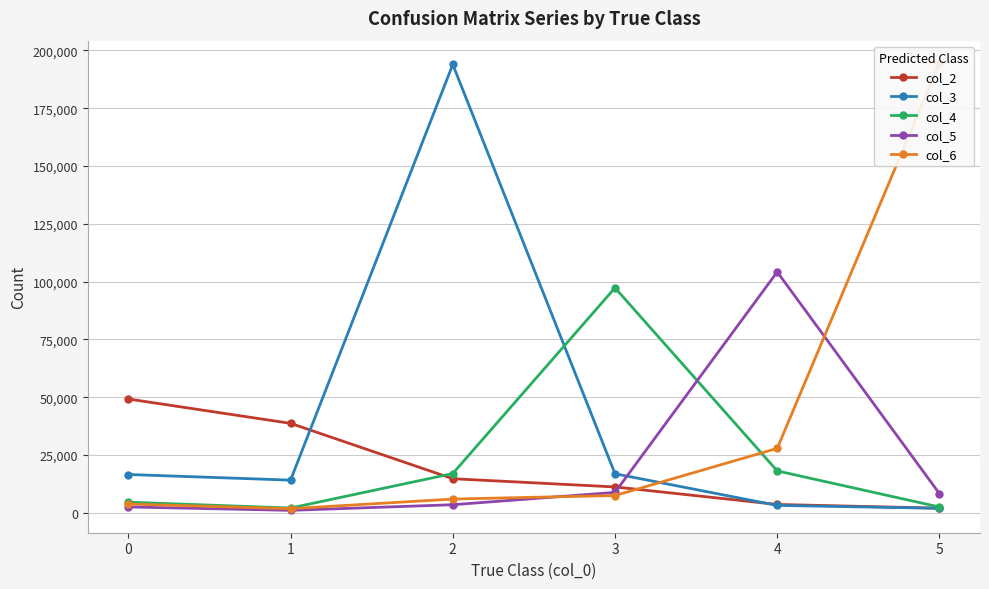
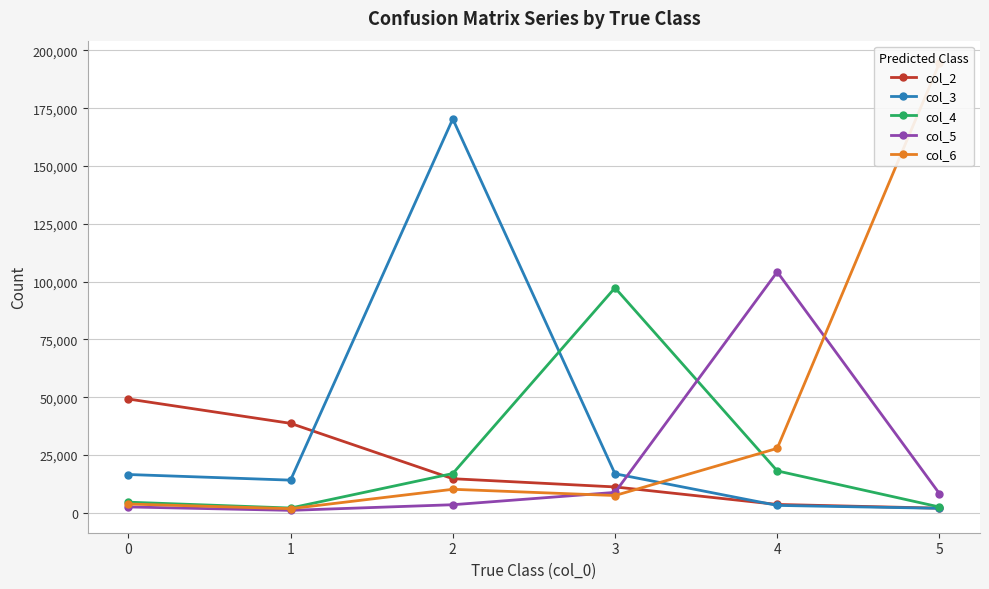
col_3, 2: 194,000 -> 170,000
col_6, 2: 6,000 -> 10,000
